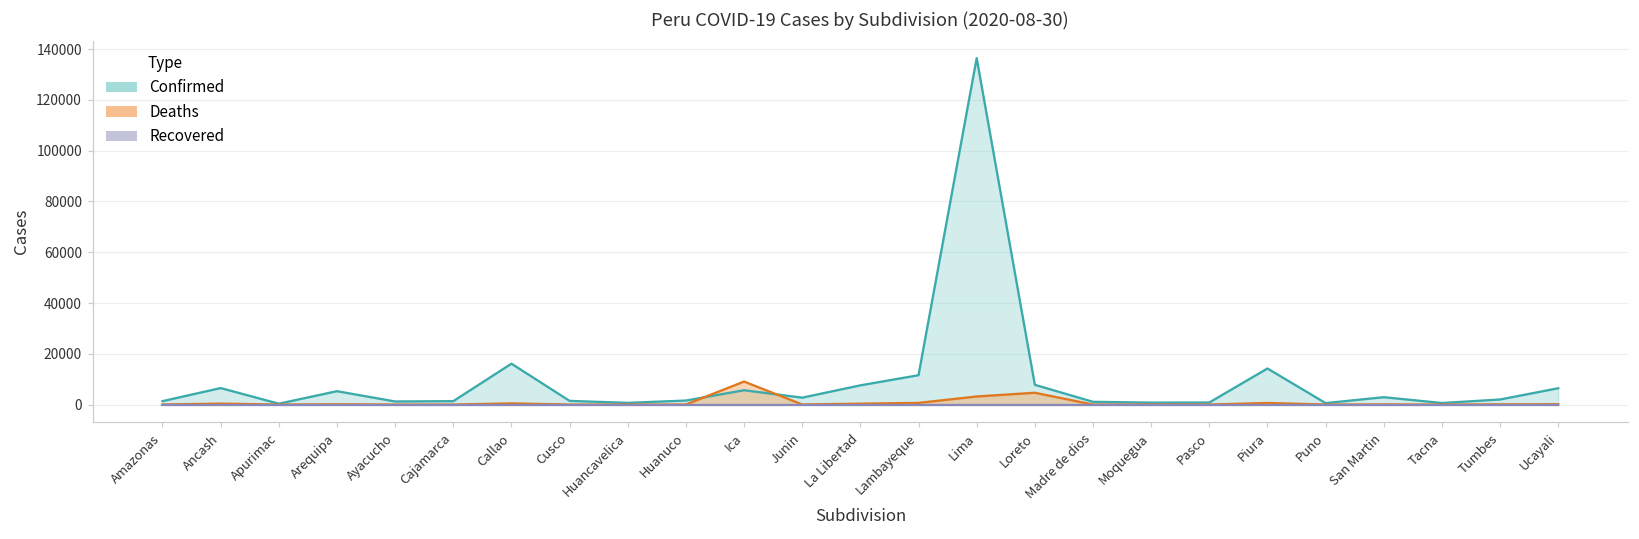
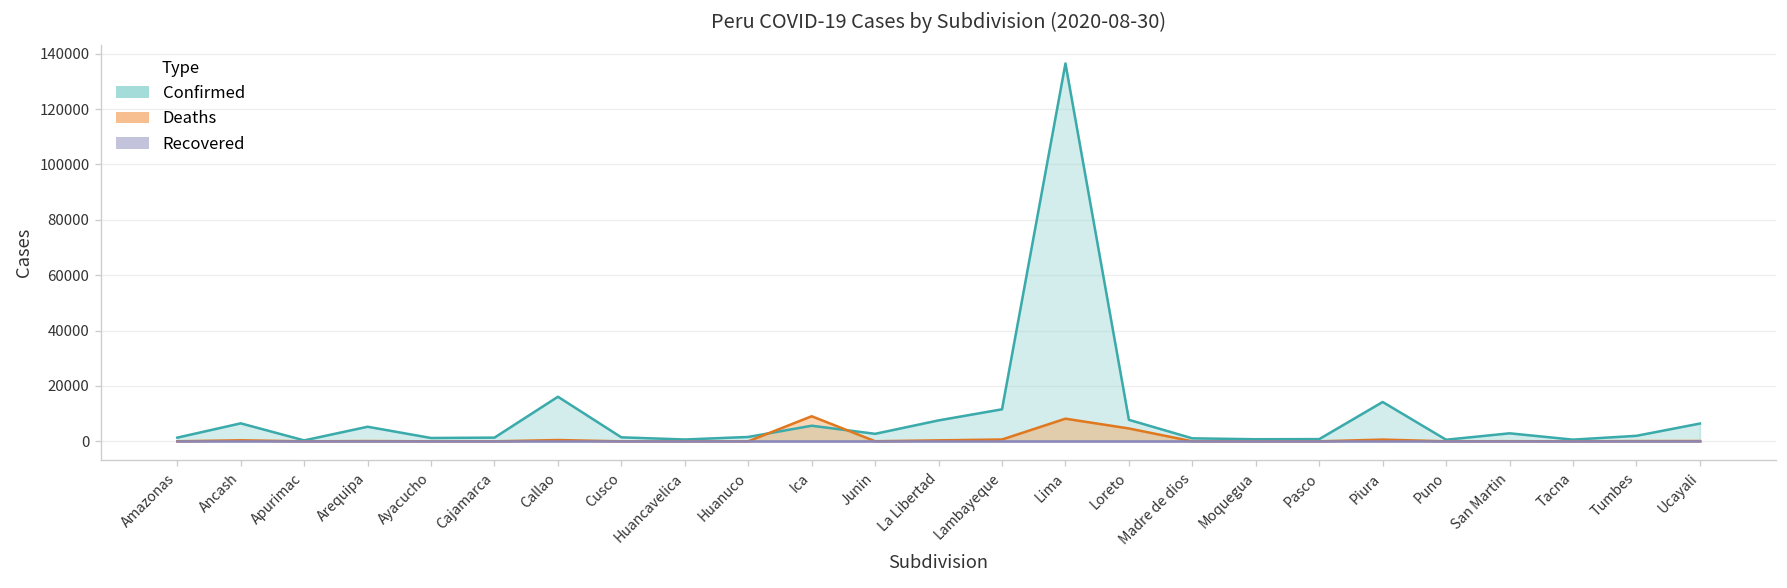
Deaths, Lima: 3000 -> 8000
